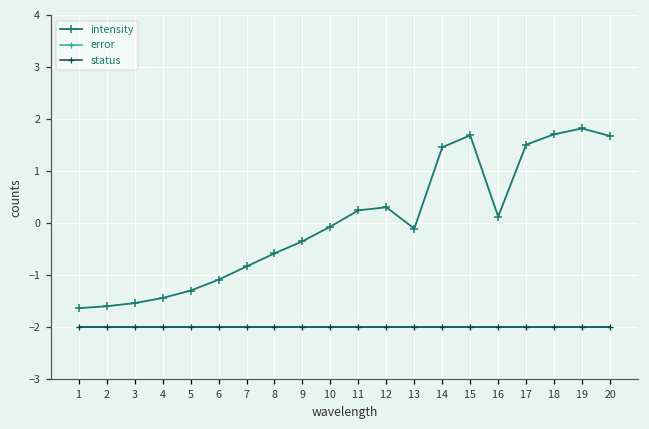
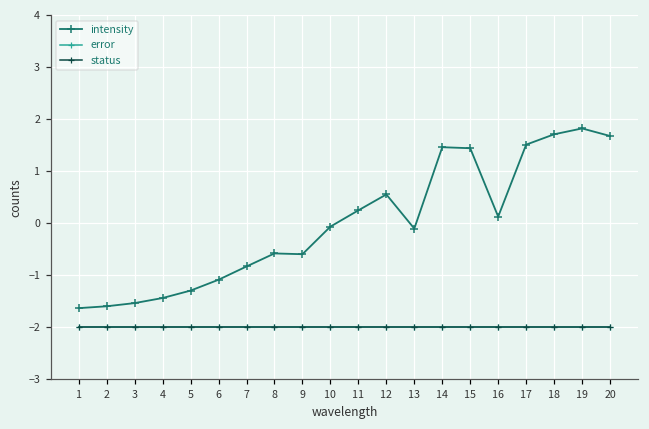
intensity, 9: -0.3 -> -0.6
intensity, 12: 0.3 -> 0.6
intensity, 15: 1.7 -> 1.4
